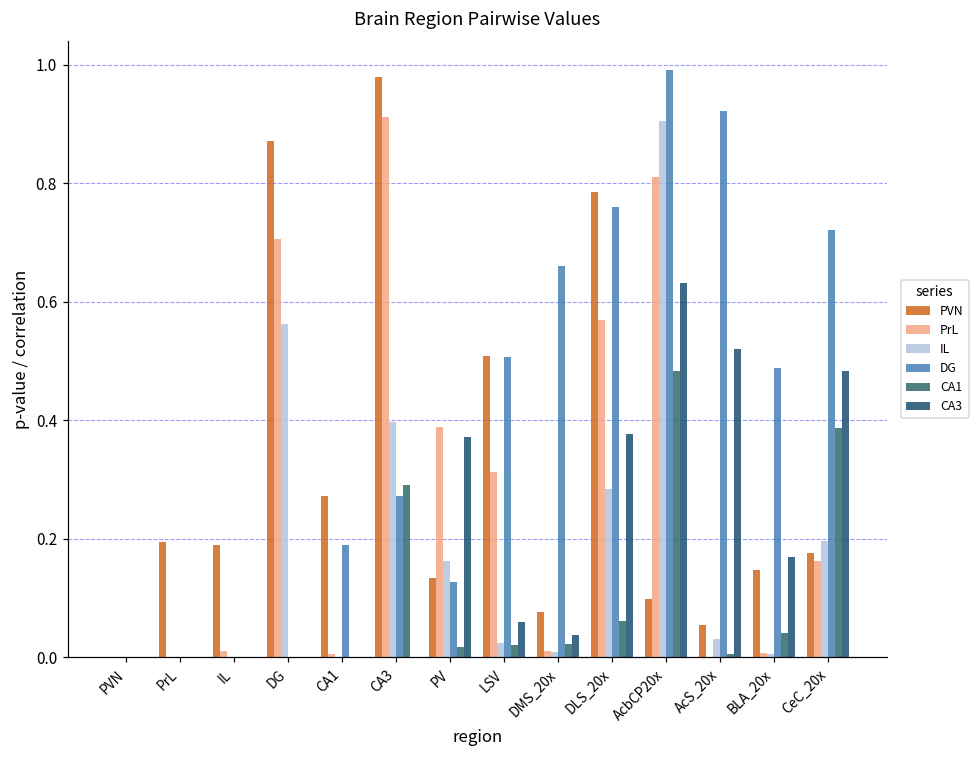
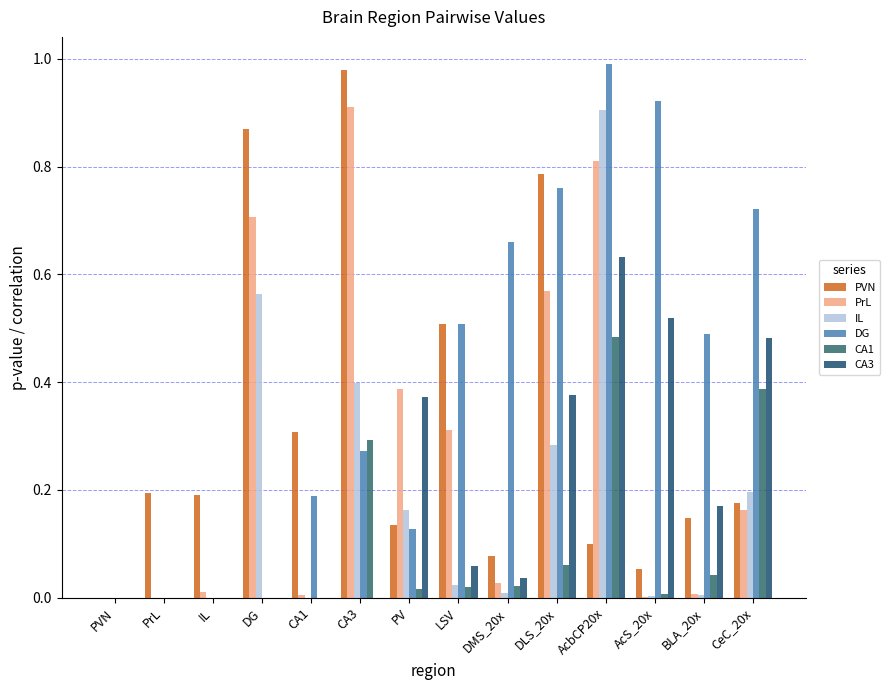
PVN, CA1: 0.27 -> 0.31
PrL, DMS_20x: 0.01 -> 0.03
IL, AcS_20x: 0.03 -> 0.00
